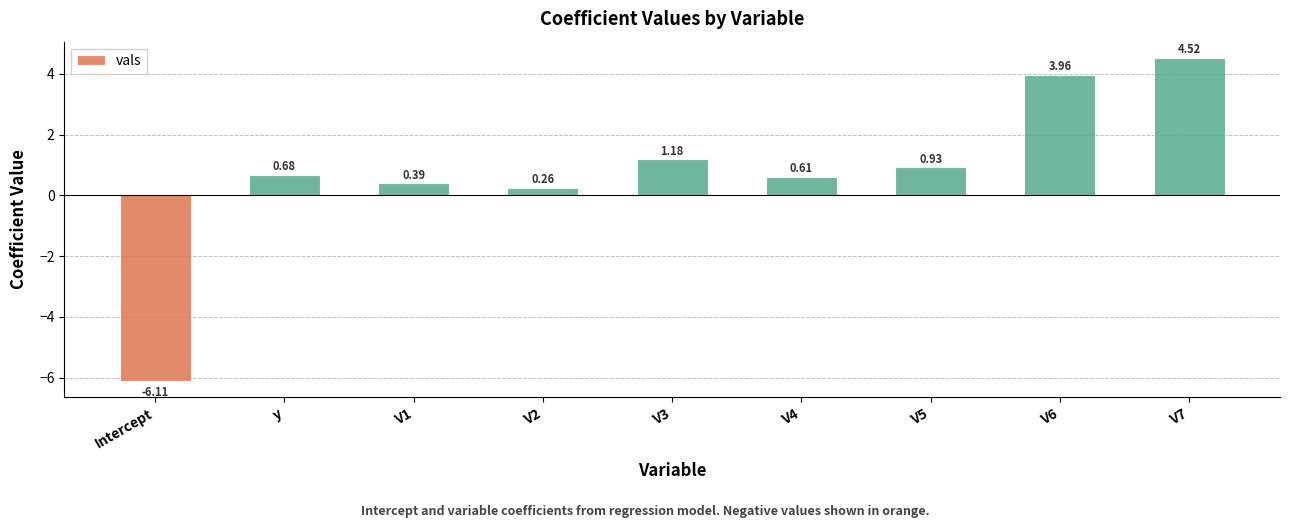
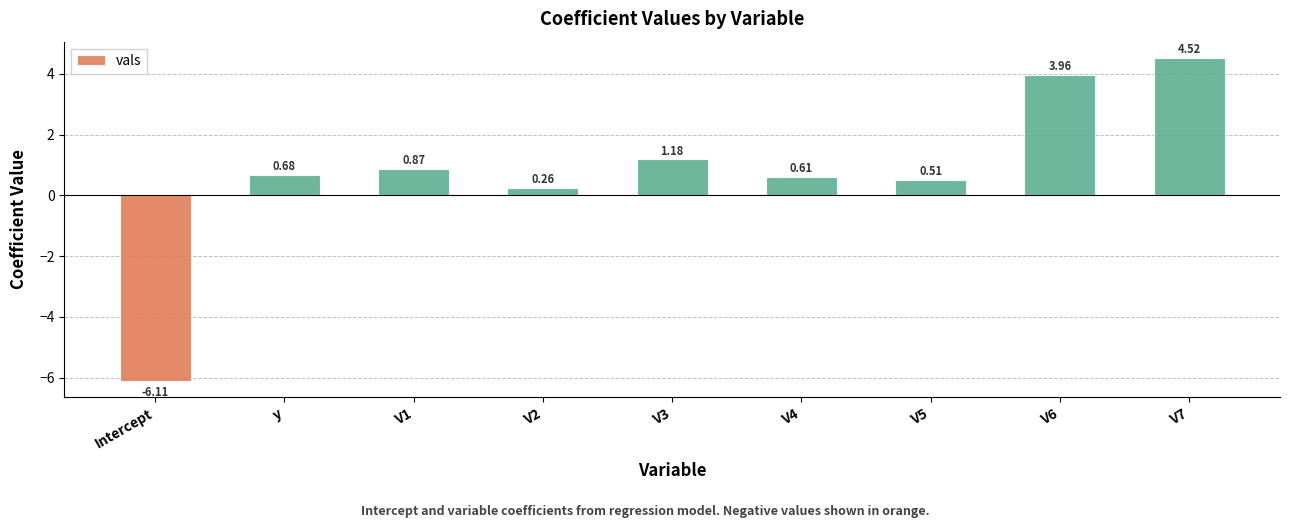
V1: 0.39 -> 0.87
V5: 0.93 -> 0.51
